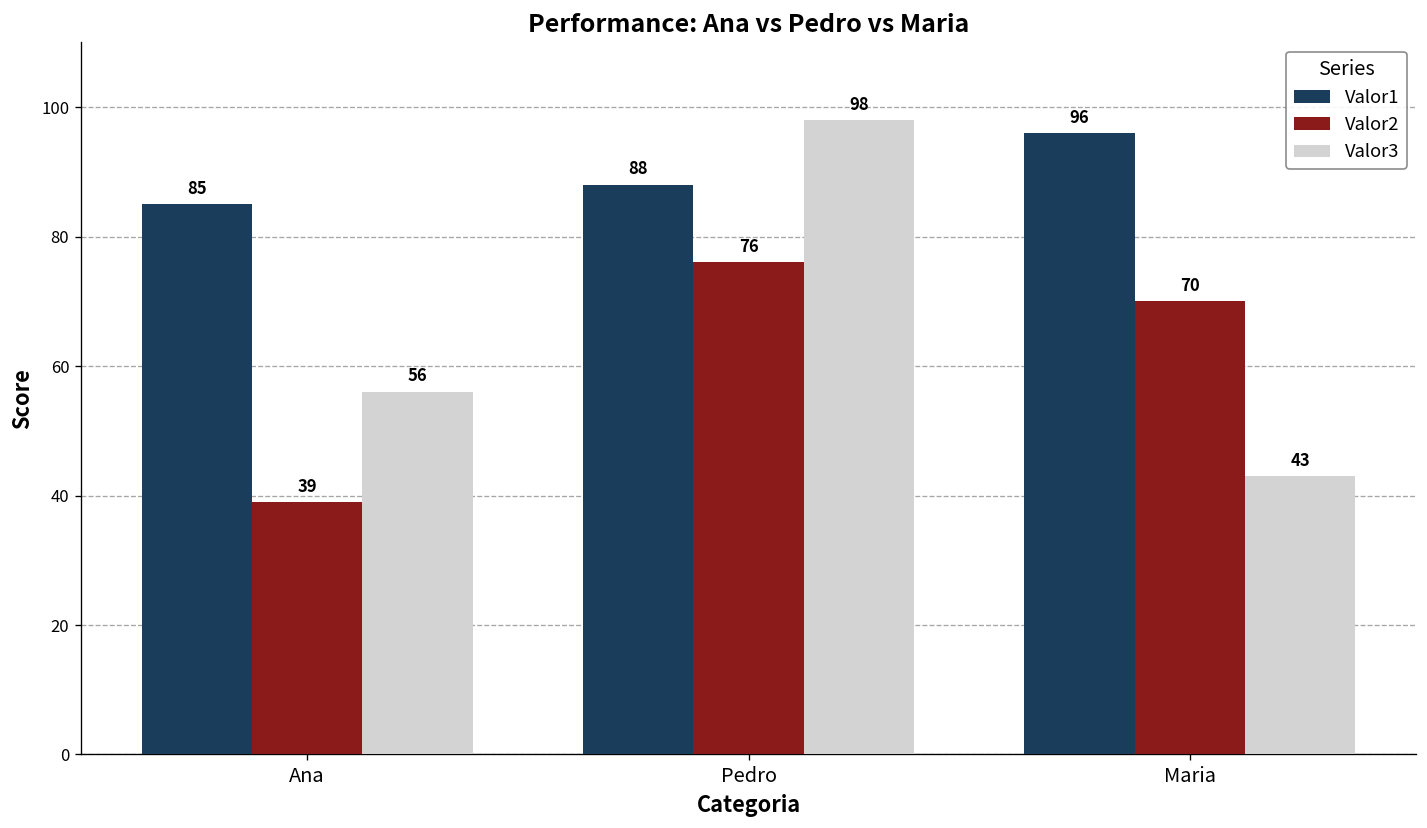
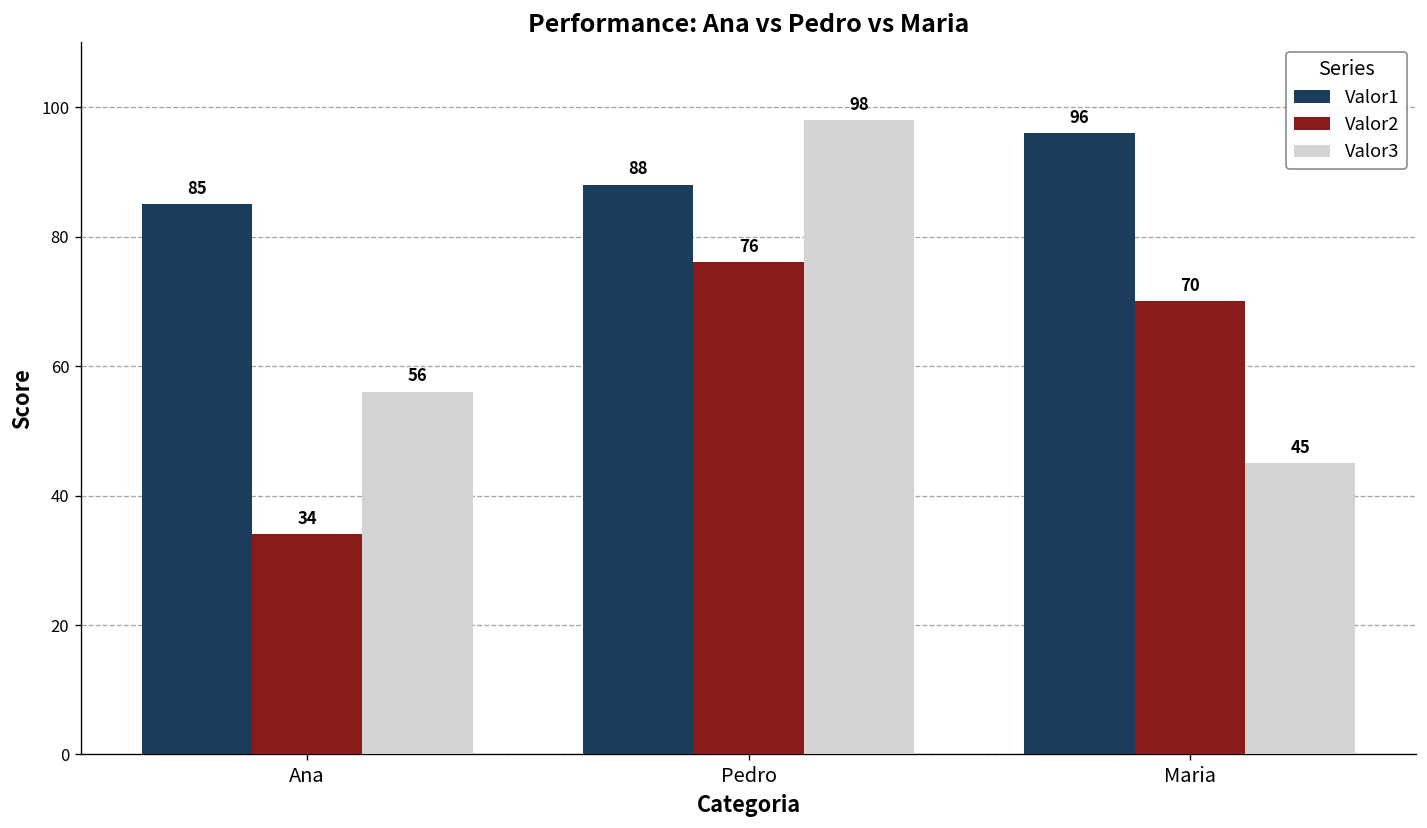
Valor2, Ana: 39 -> 34
Valor3, Maria: 43 -> 45
